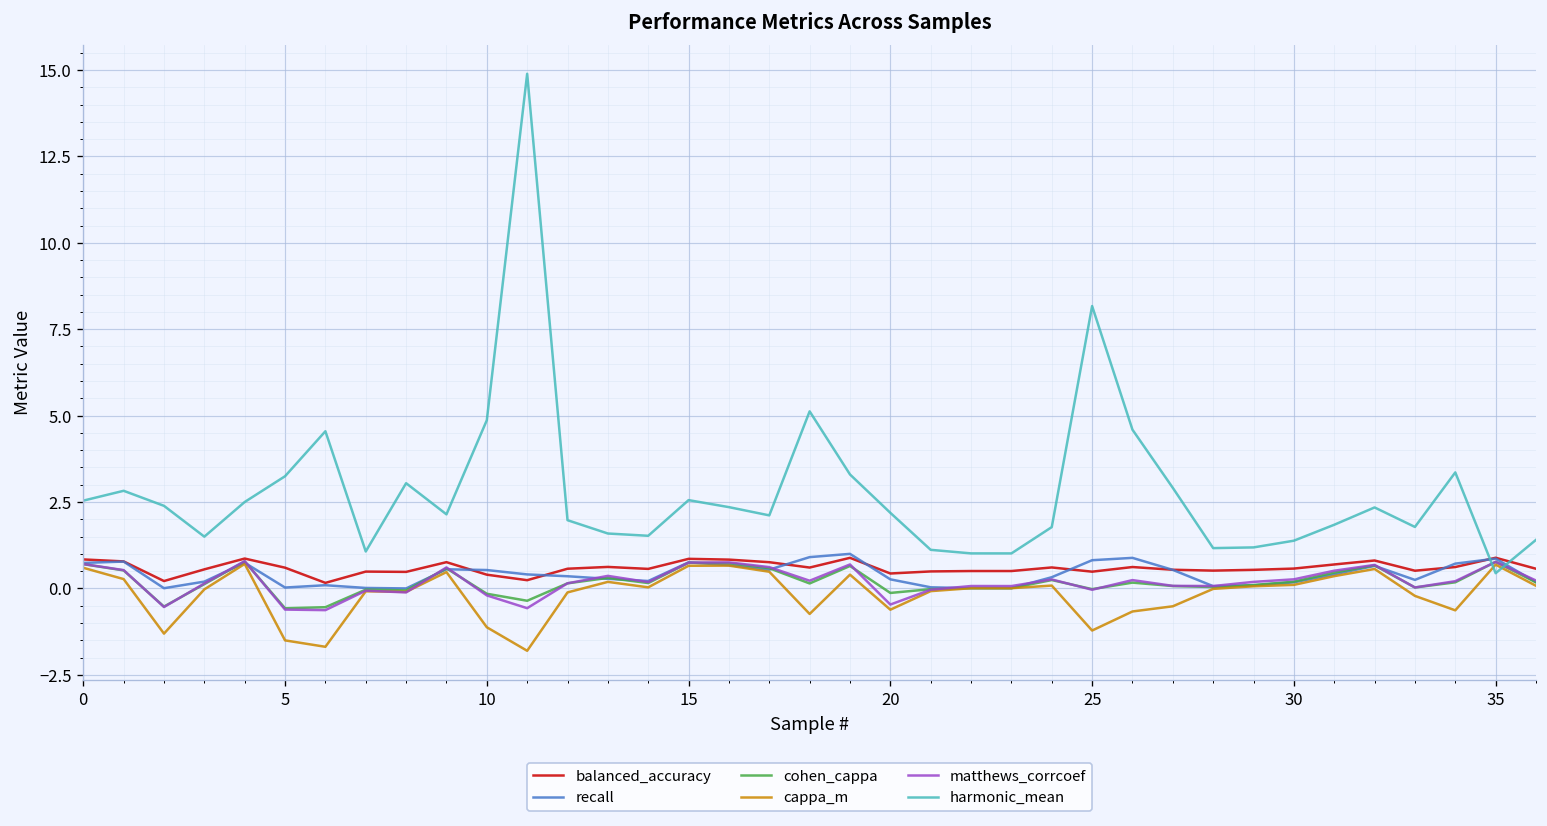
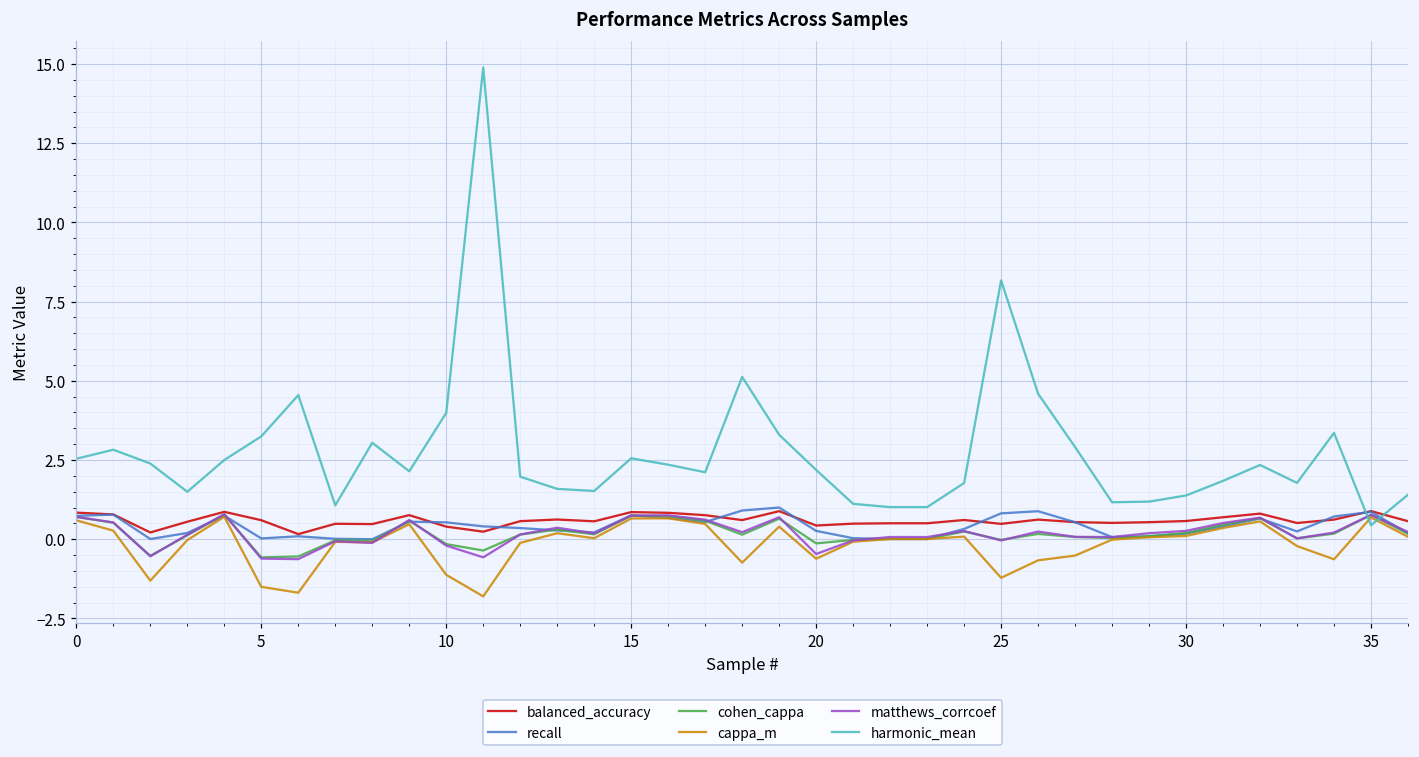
harmonic_mean, 10: 4.9 -> 4.0
